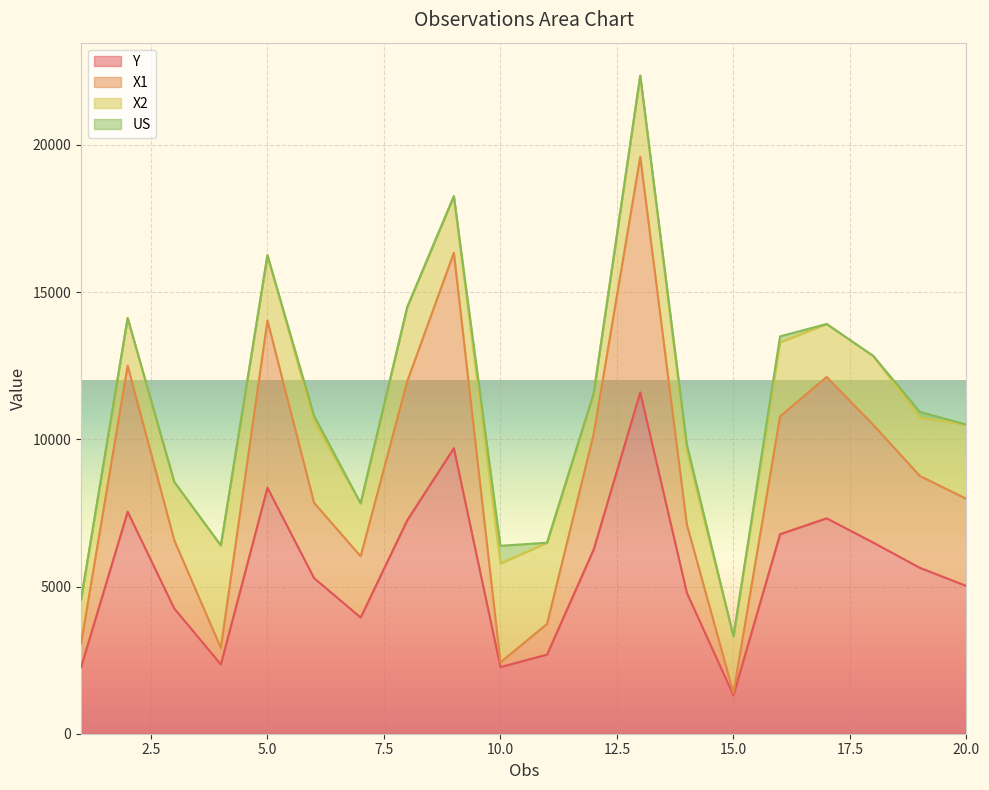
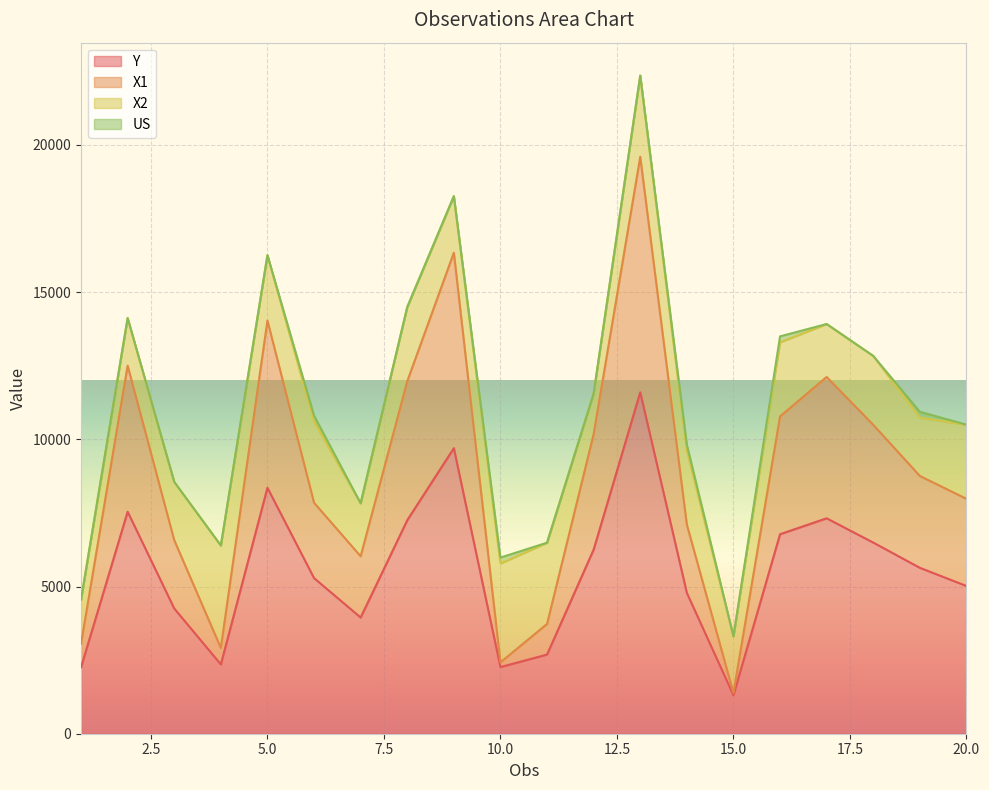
US, 10.0: 600 -> 200
